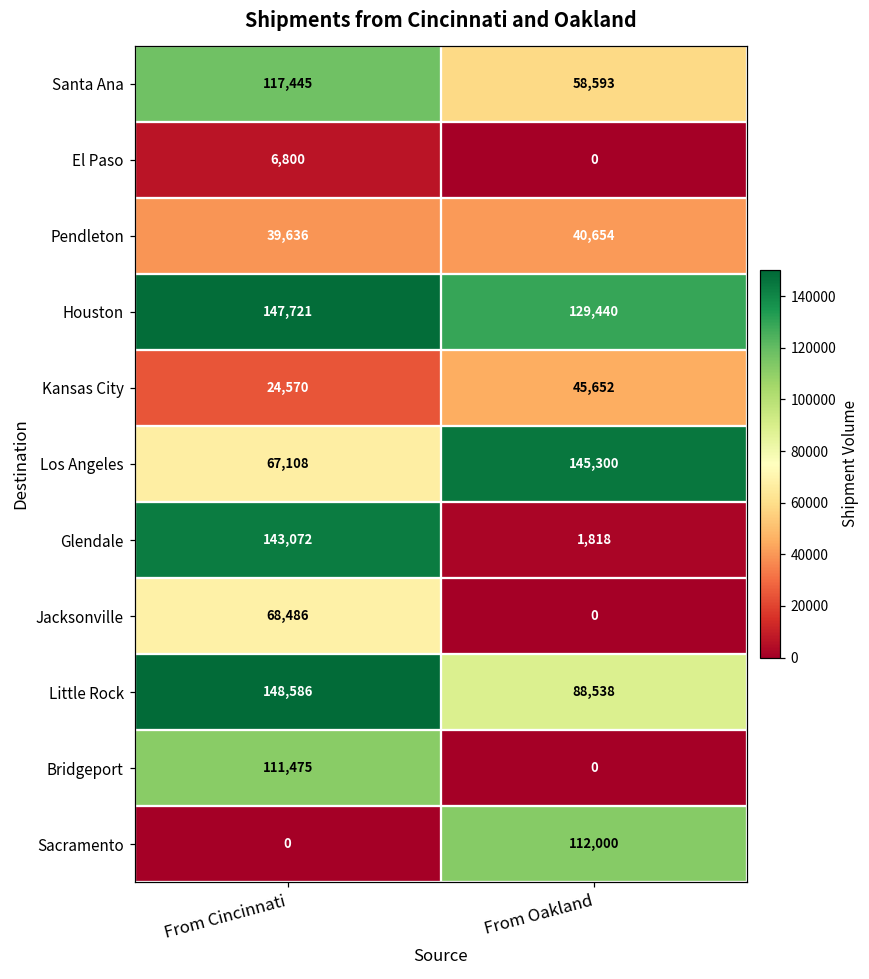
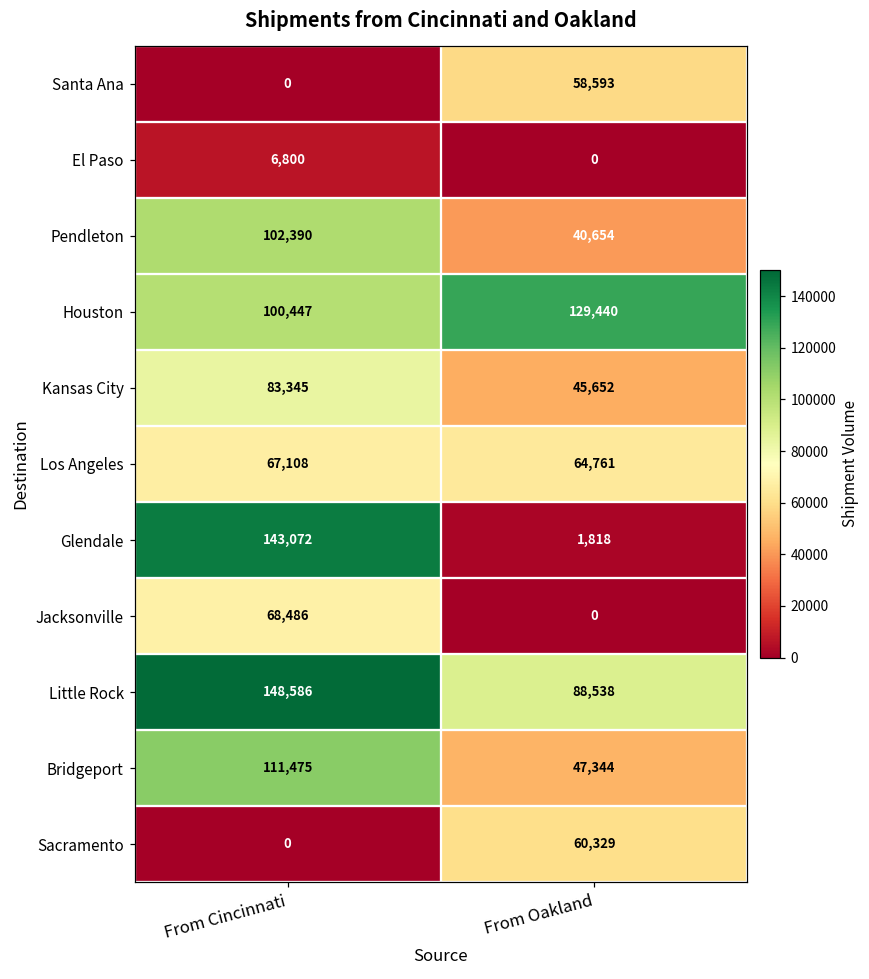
Santa Ana, From Cincinnati: 117,445 -> 0
Pendleton, From Cincinnati: 39,636 -> 102,390
Houston, From Cincinnati: 147,721 -> 100,447
Kansas City, From Cincinnati: 24,570 -> 83,345
Los Angeles, From Oakland: 145,300 -> 64,761
Bridgeport, From Oakland: 0 -> 47,344
Sacramento, From Oakland: 112,000 -> 60,329
